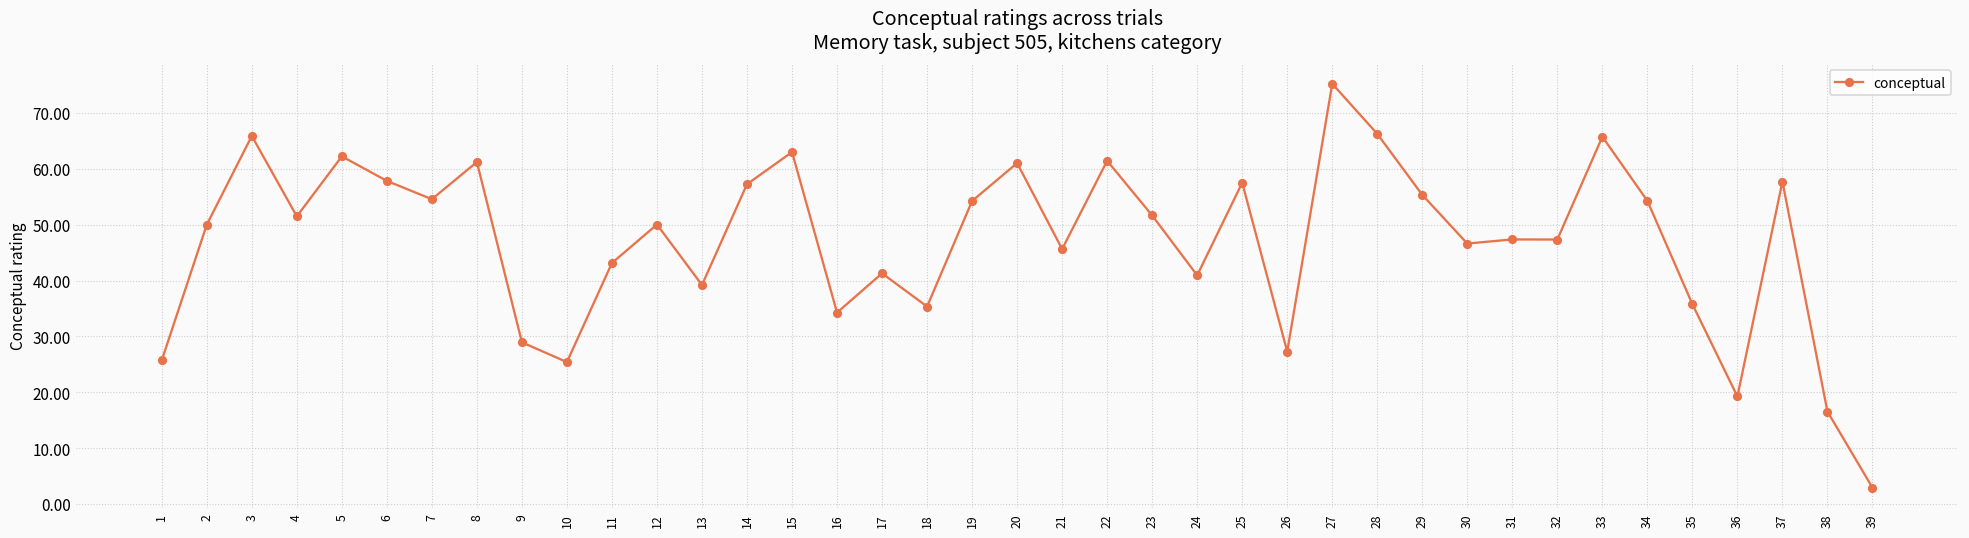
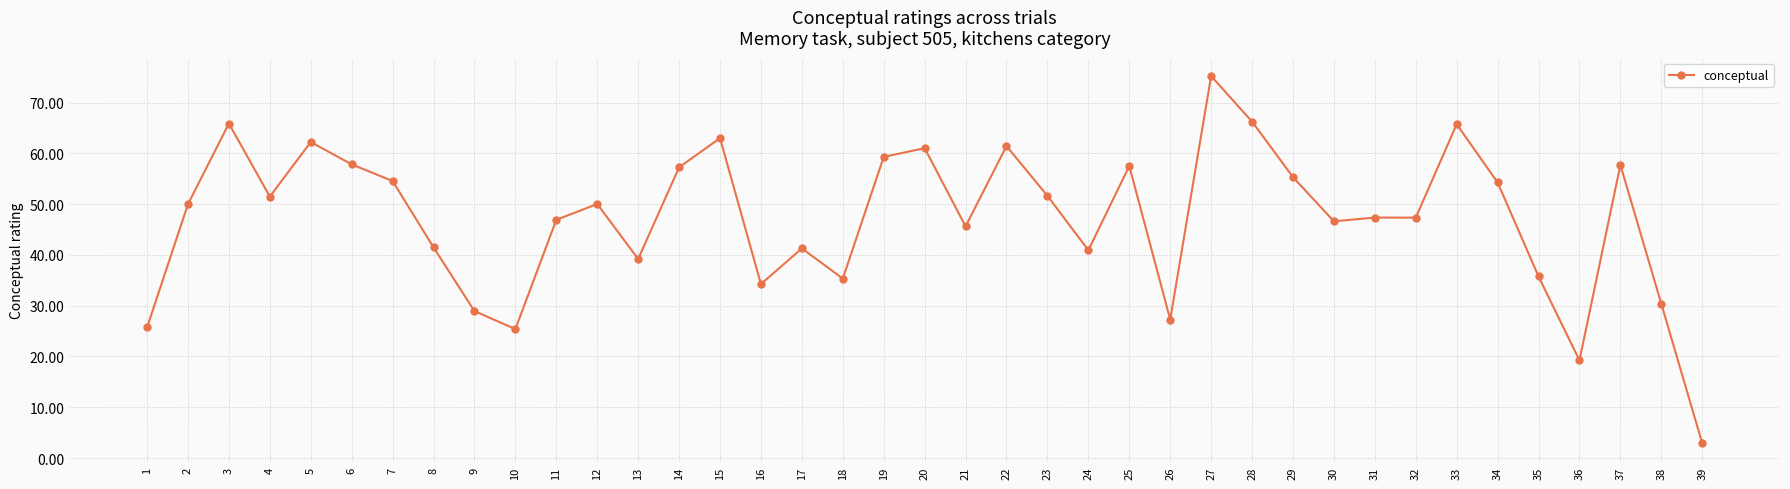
8: 61 -> 41
11: 43 -> 47
19: 54 -> 59
38: 17 -> 30
